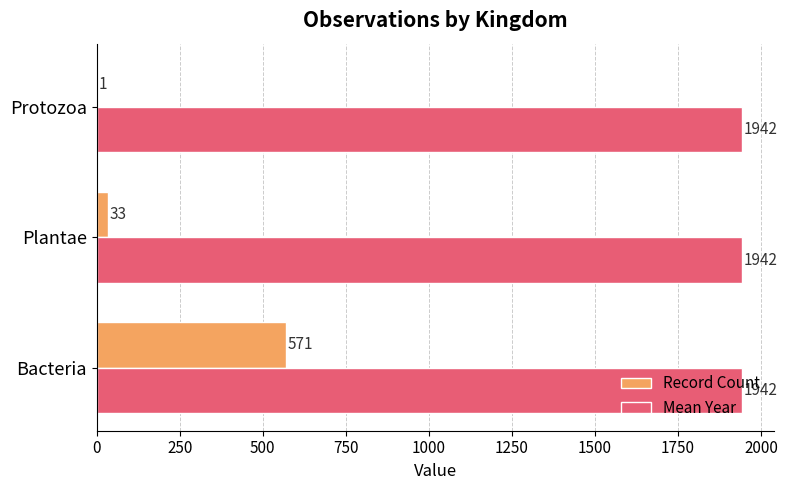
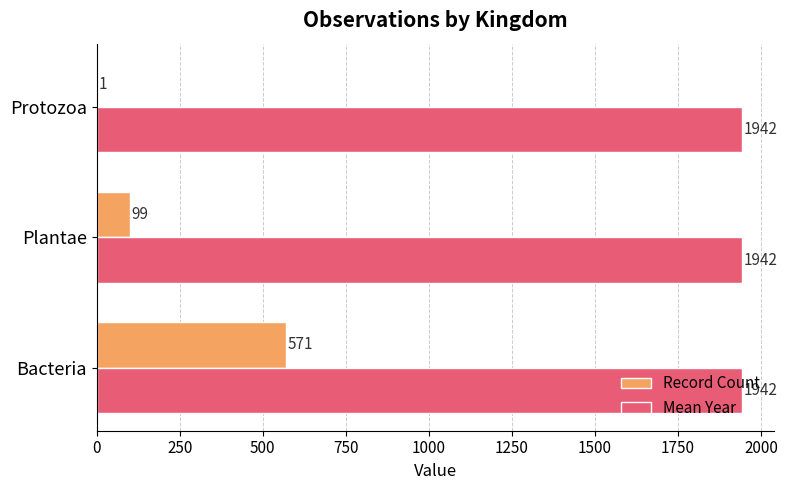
Record Count, Plantae: 33 -> 99
